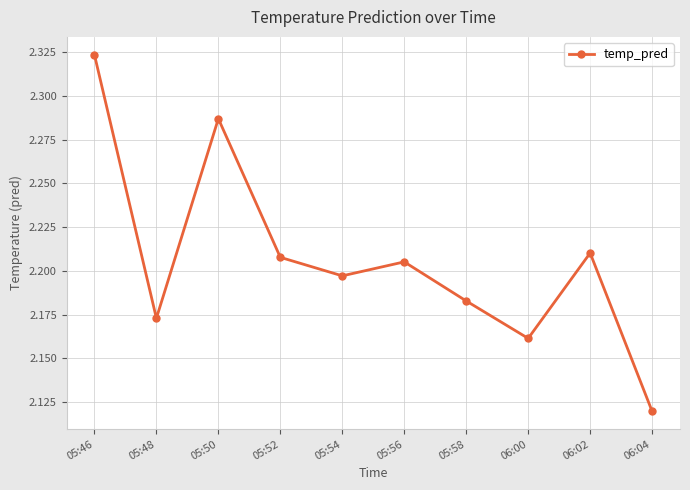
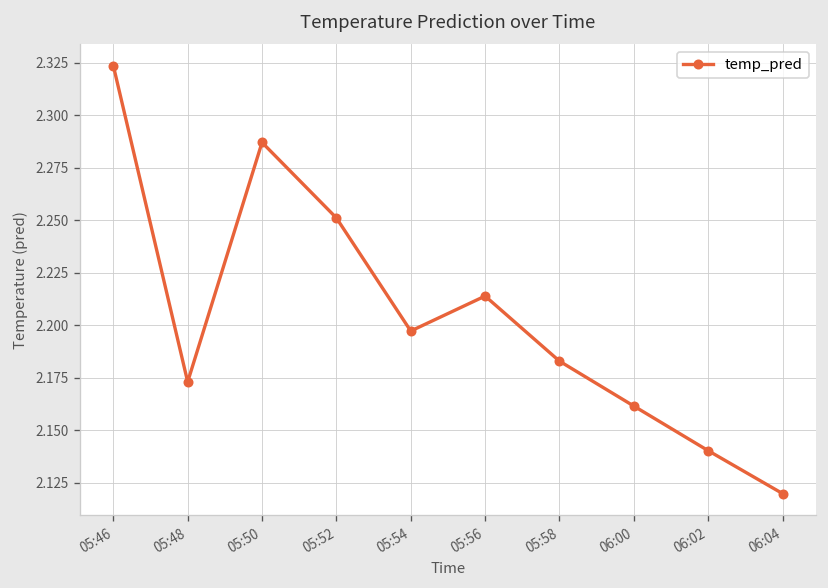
05:52: 2.208 -> 2.251
05:56: 2.205 -> 2.214
06:02: 2.210 -> 2.140
